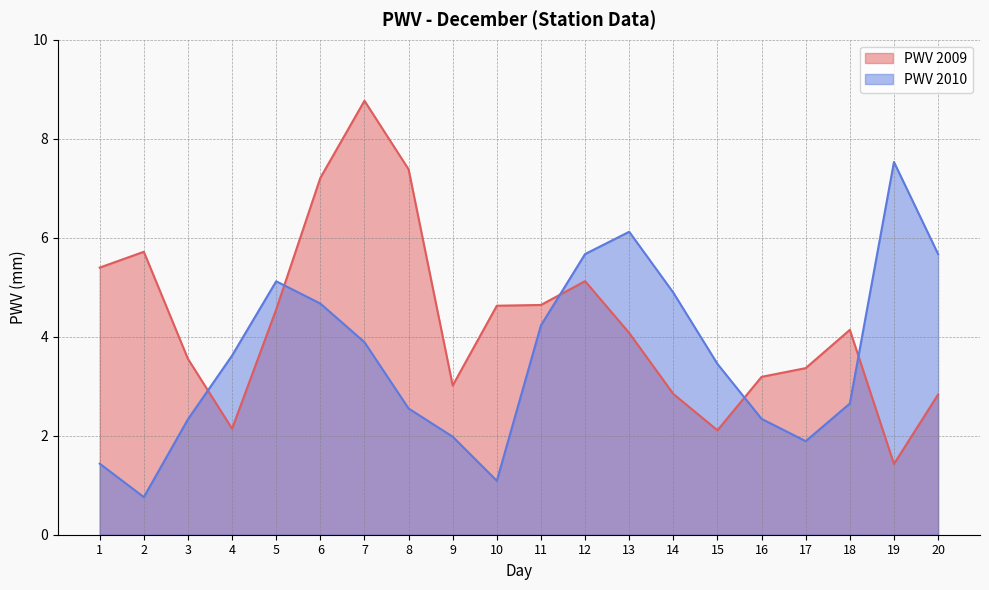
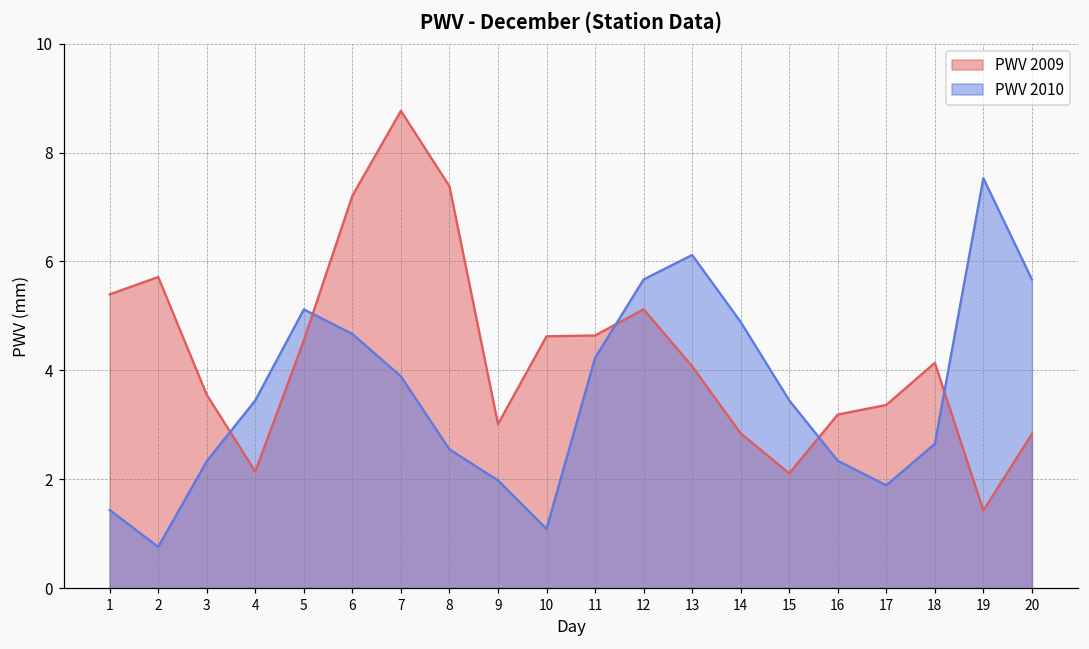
PWV 2010, 4: 3.6 -> 3.5
